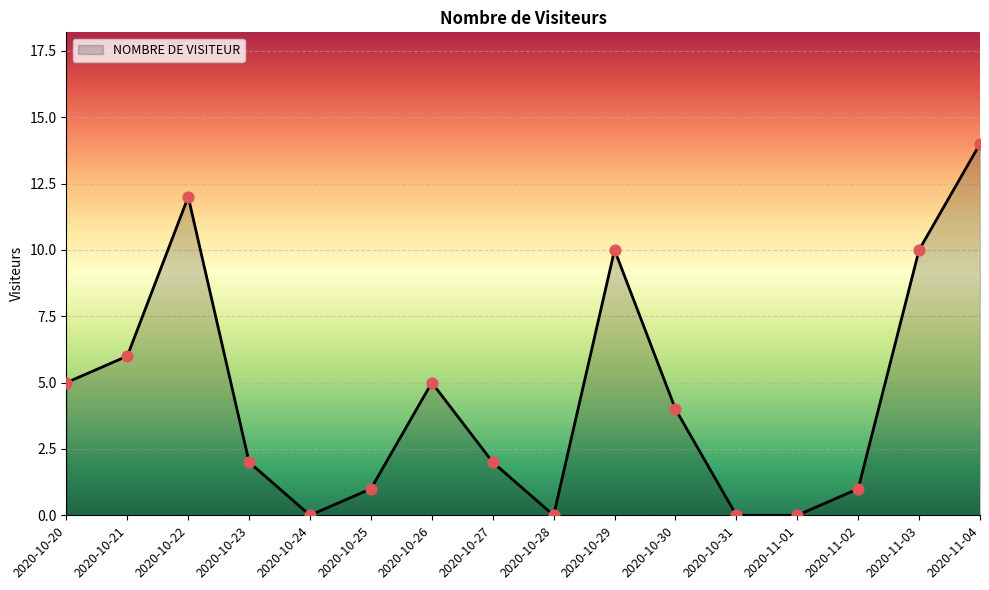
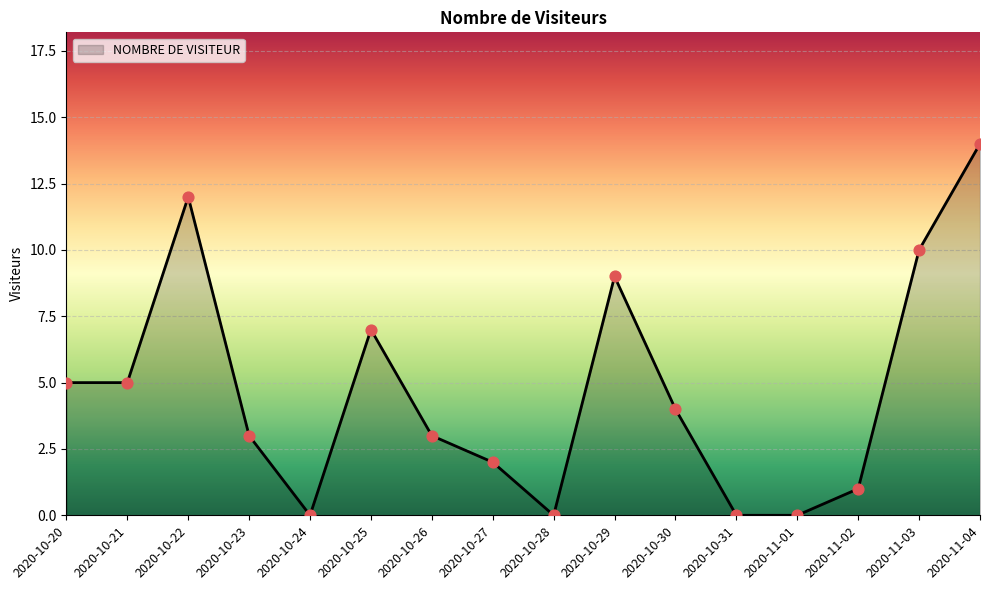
2020-10-21: 6 -> 5
2020-10-23: 2 -> 3
2020-10-25: 1 -> 7
2020-10-26: 5 -> 3
2020-10-29: 10 -> 9
